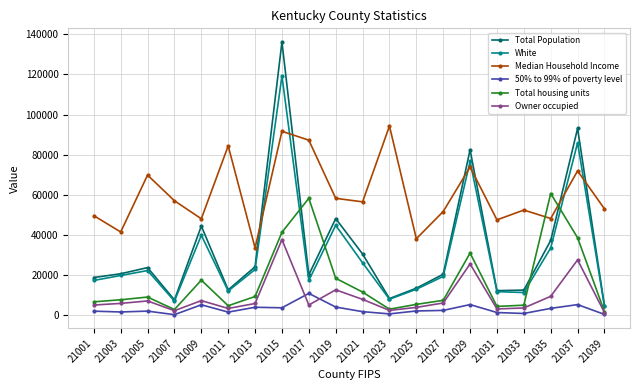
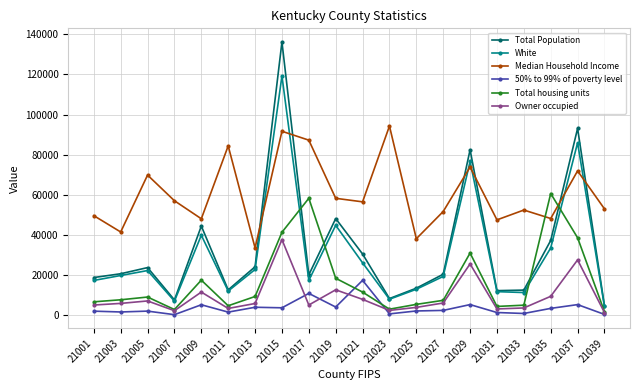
Owner occupied, 21009: 7000 -> 12000
50% to 99% of poverty level, 21021: 2000 -> 17000
